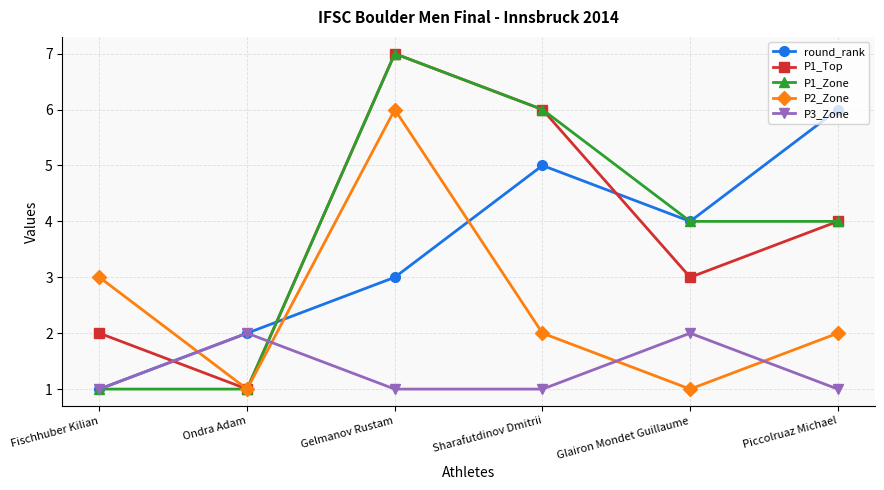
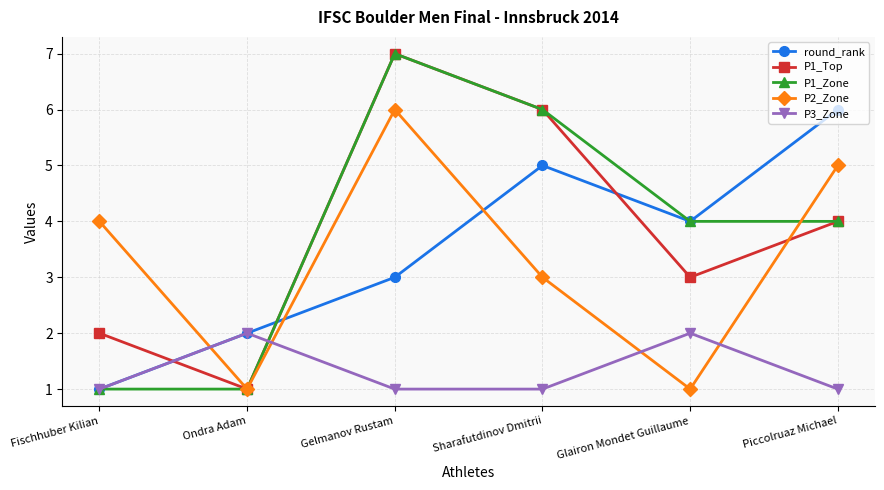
P2_Zone, Fischhuber Kilian: 3 -> 4
P2_Zone, Sharafutdinov Dmitrii: 2 -> 3
P2_Zone, Piccolruaz Michael: 2 -> 5
